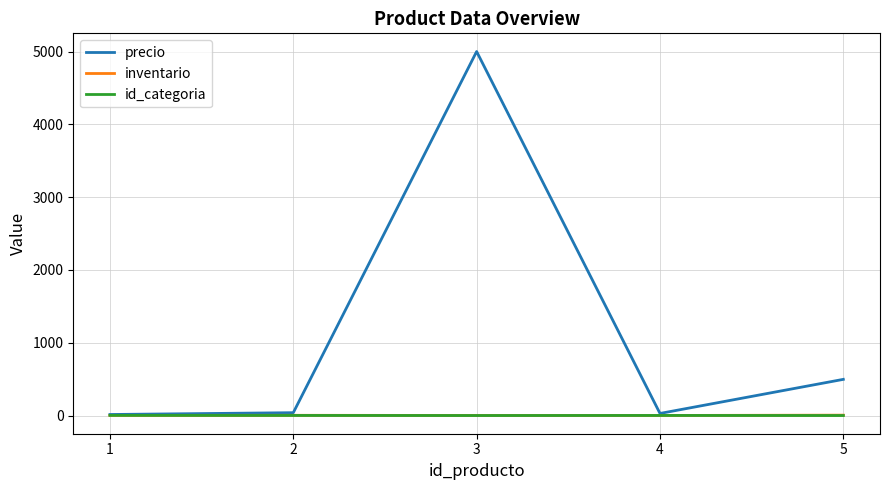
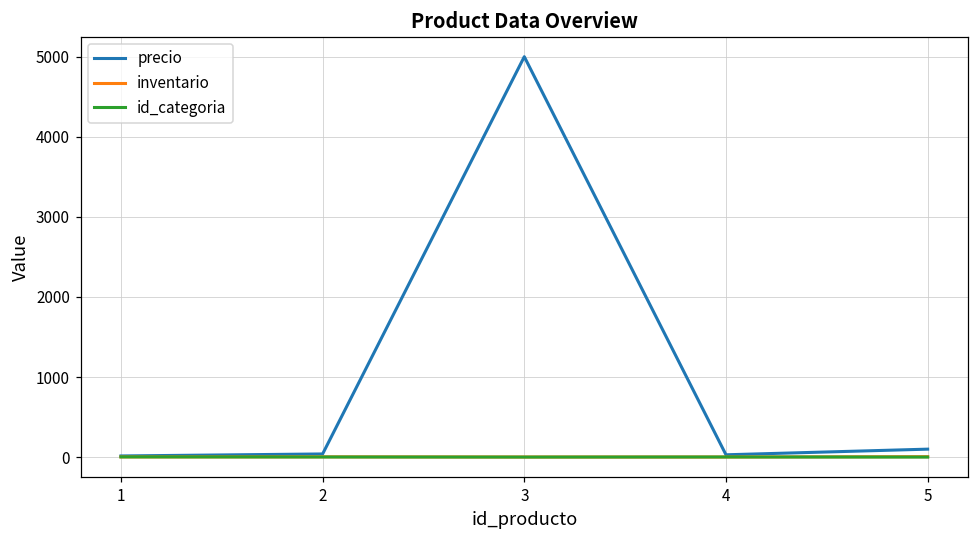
precio, 5: 500 -> 100
